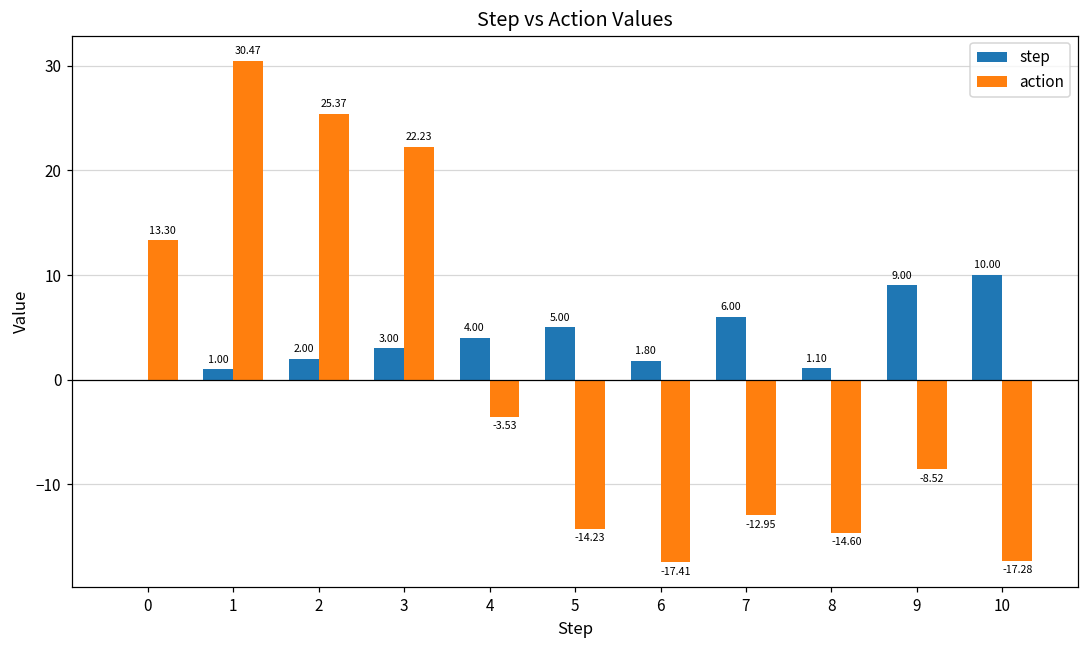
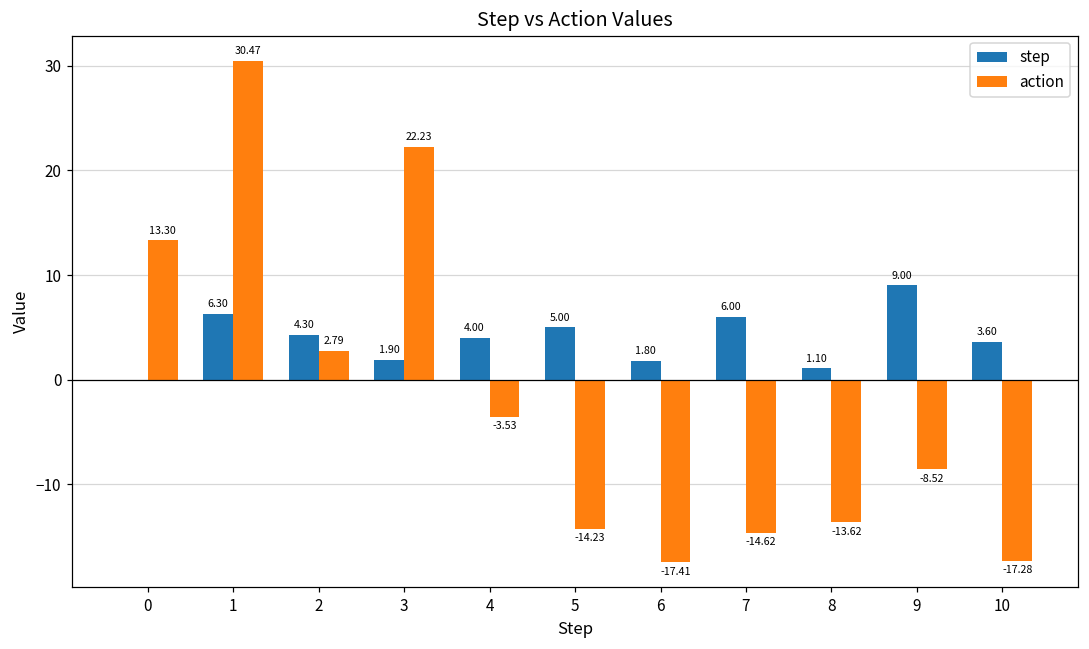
step, 1: 1.00 -> 6.30
step, 2: 2.00 -> 4.30
action, 2: 25.37 -> 2.79
step, 3: 3.00 -> 1.90
action, 7: -12.95 -> -14.62
action, 8: -14.60 -> -13.62
step, 10: 10.00 -> 3.60
